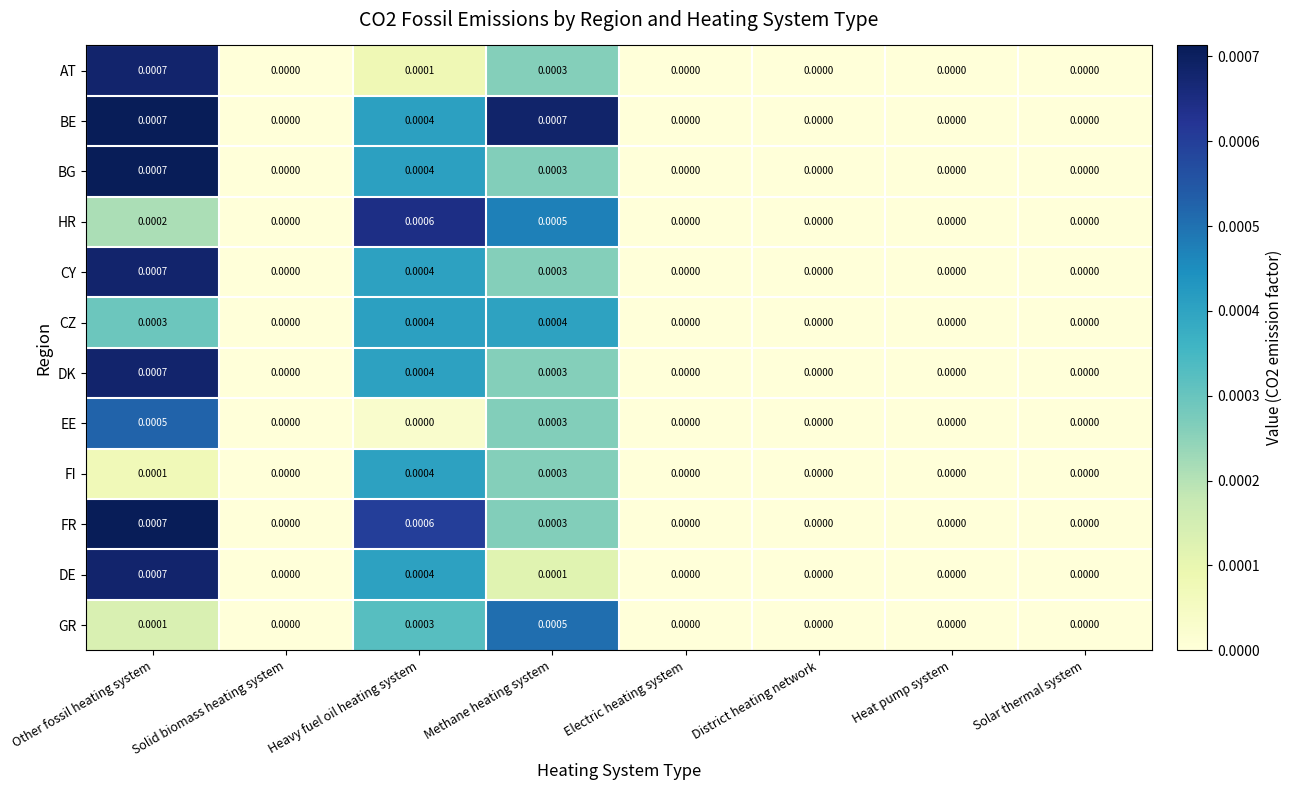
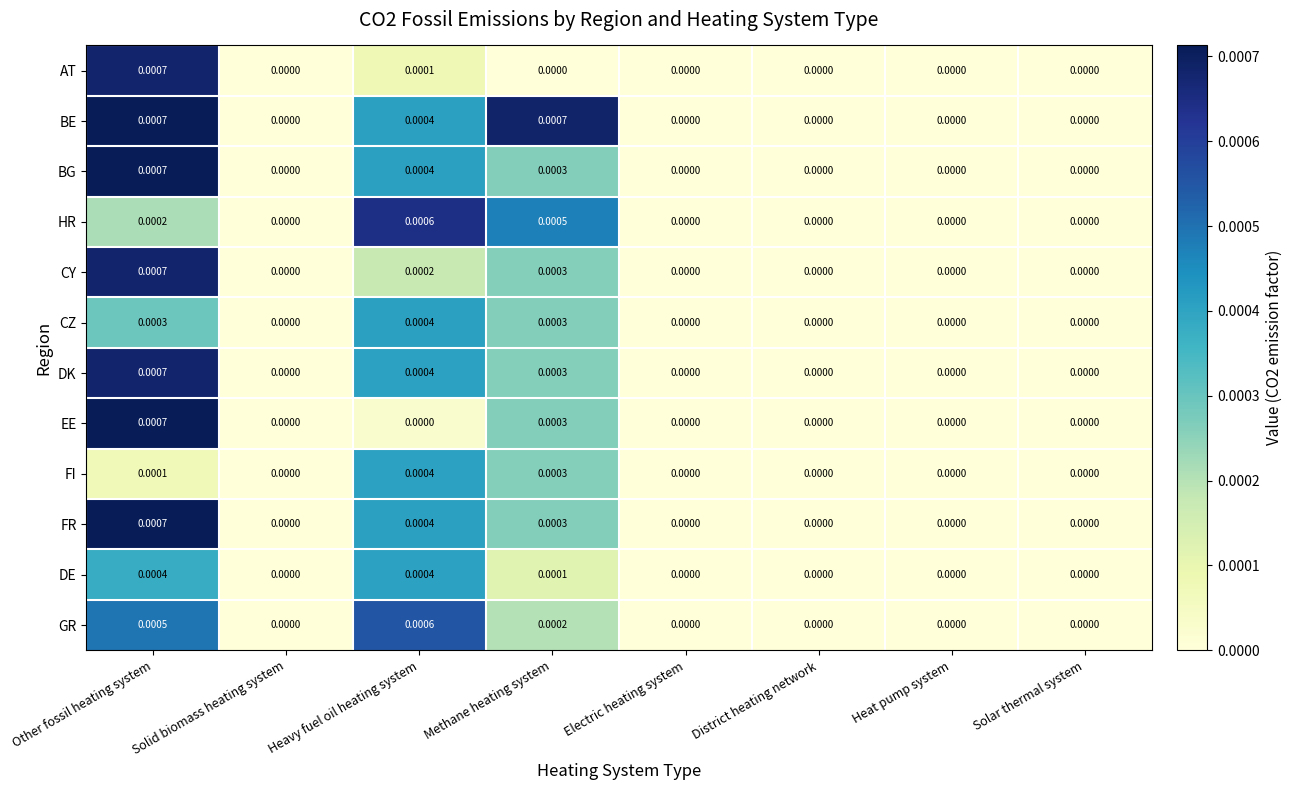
AT, Methane heating system: 0.0003 -> 0.0000
CY, Heavy fuel oil heating system: 0.0004 -> 0.0002
CZ, Methane heating system: 0.0004 -> 0.0003
EE, Other fossil heating system: 0.0005 -> 0.0007
FR, Heavy fuel oil heating system: 0.0006 -> 0.0004
DE, Other fossil heating system: 0.0007 -> 0.0004
GR, Other fossil heating system: 0.0001 -> 0.0005
GR, Heavy fuel oil heating system: 0.0003 -> 0.0006
GR, Methane heating system: 0.0005 -> 0.0002
